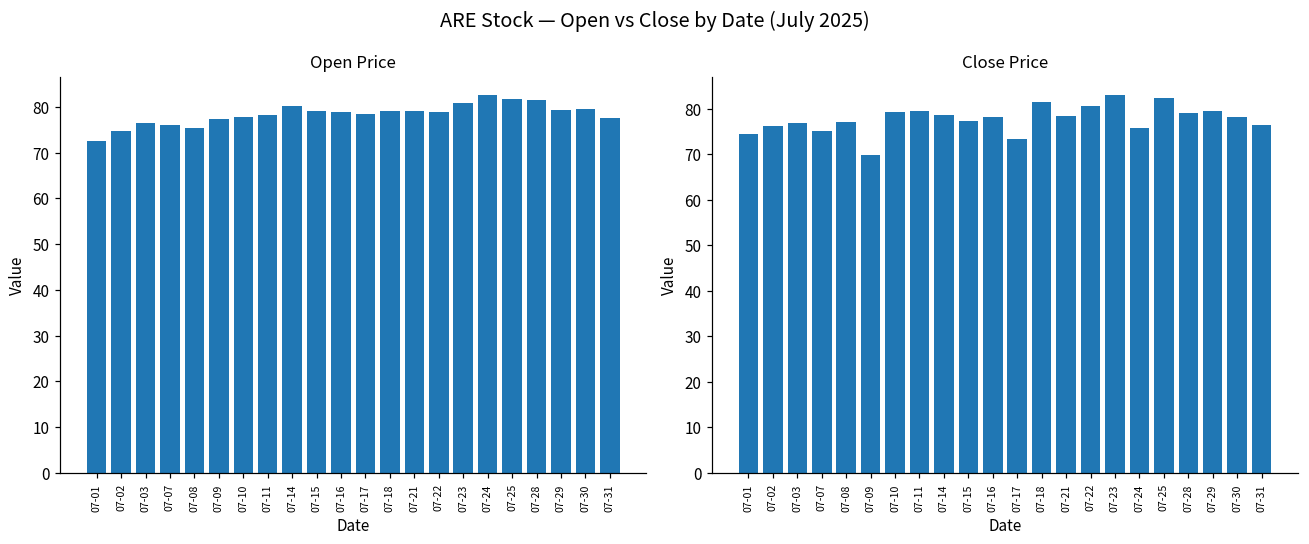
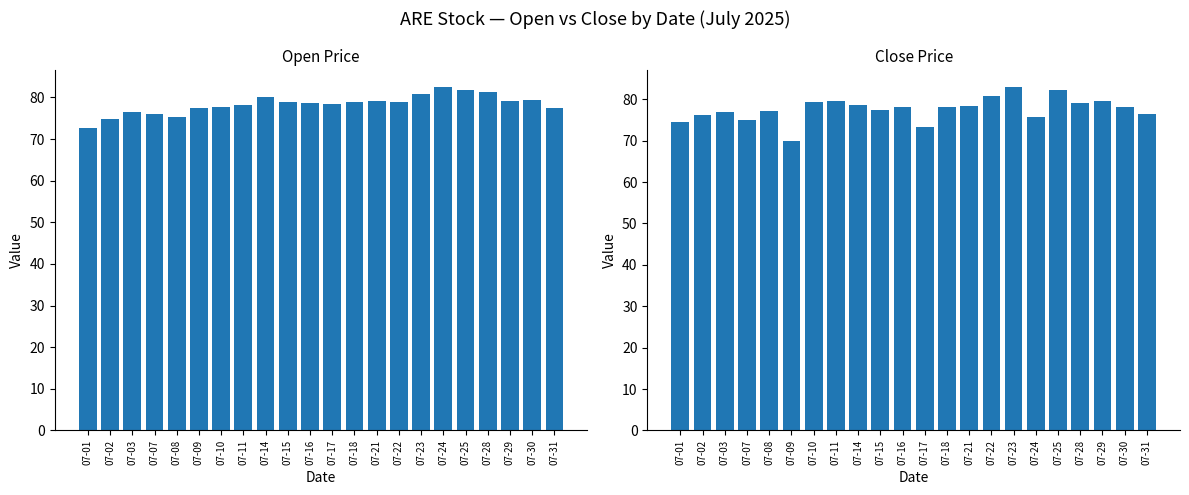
Close Price, 07-18: 82 -> 78
